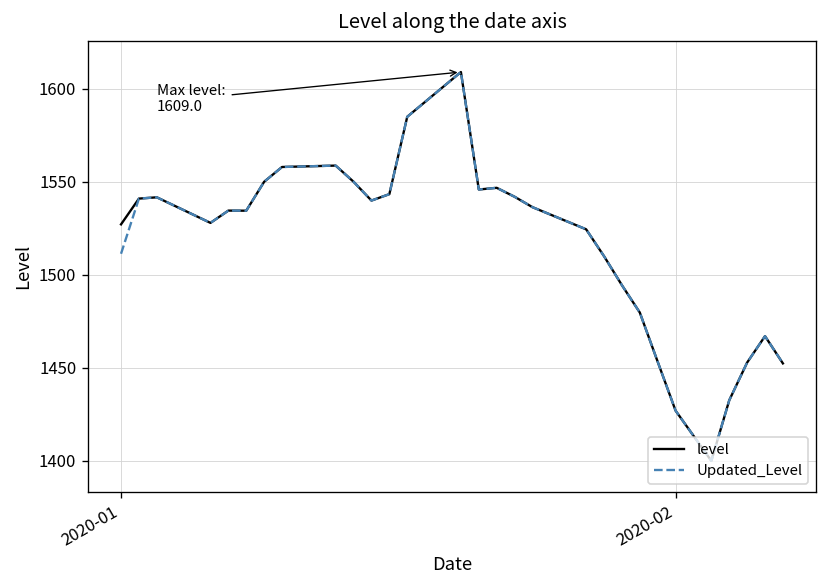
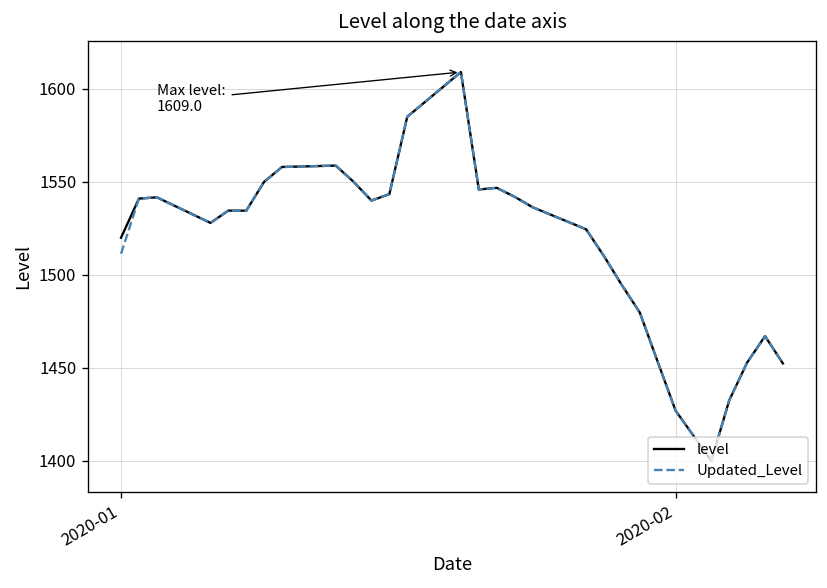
level, 2020-01: 1527 -> 1520
